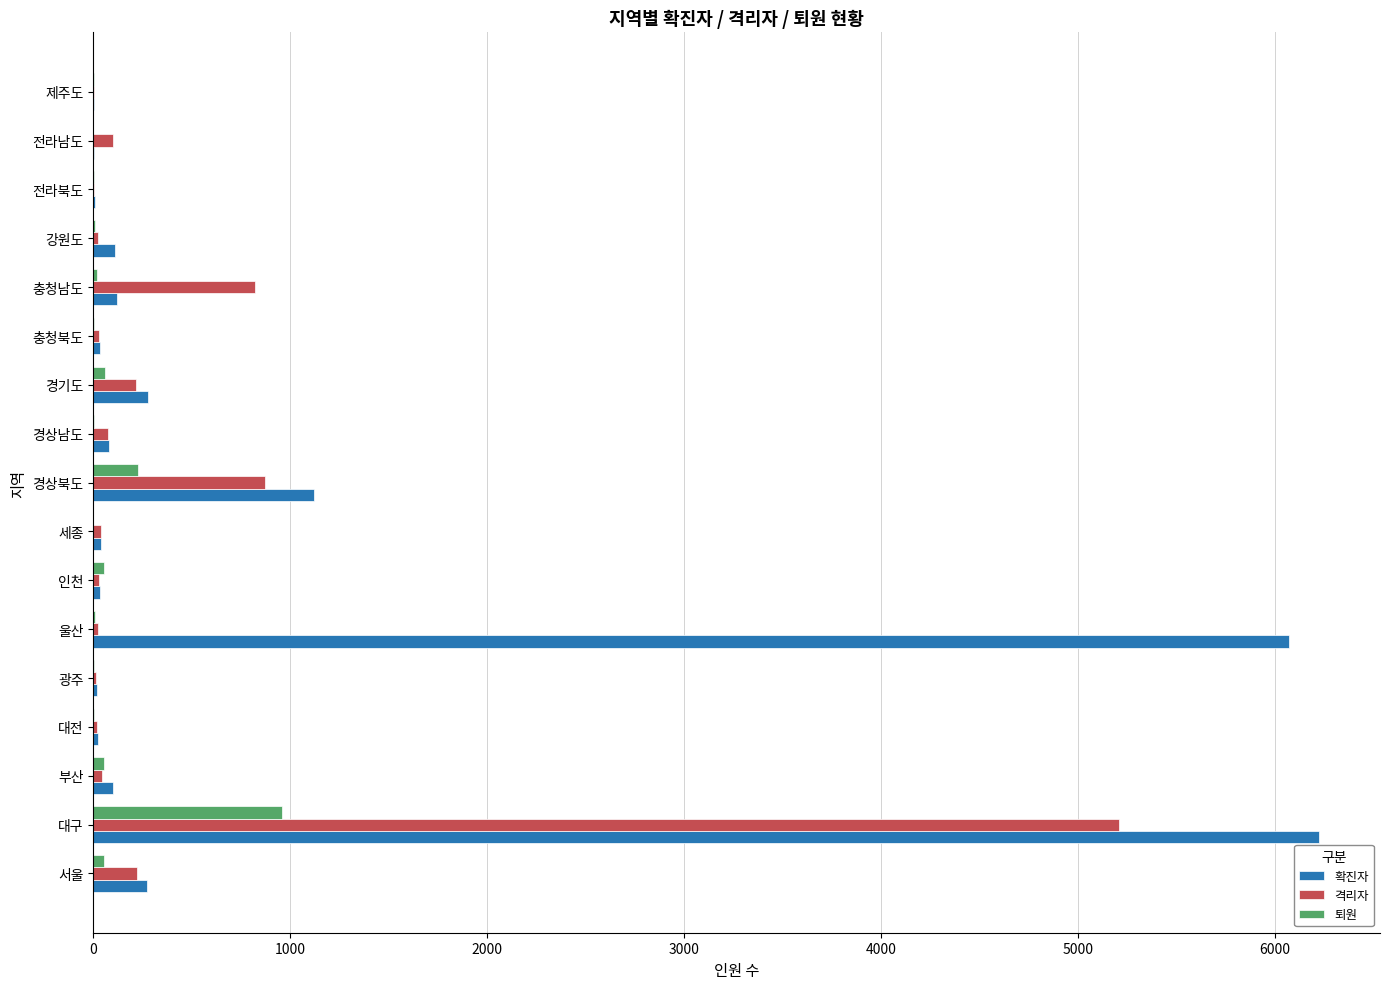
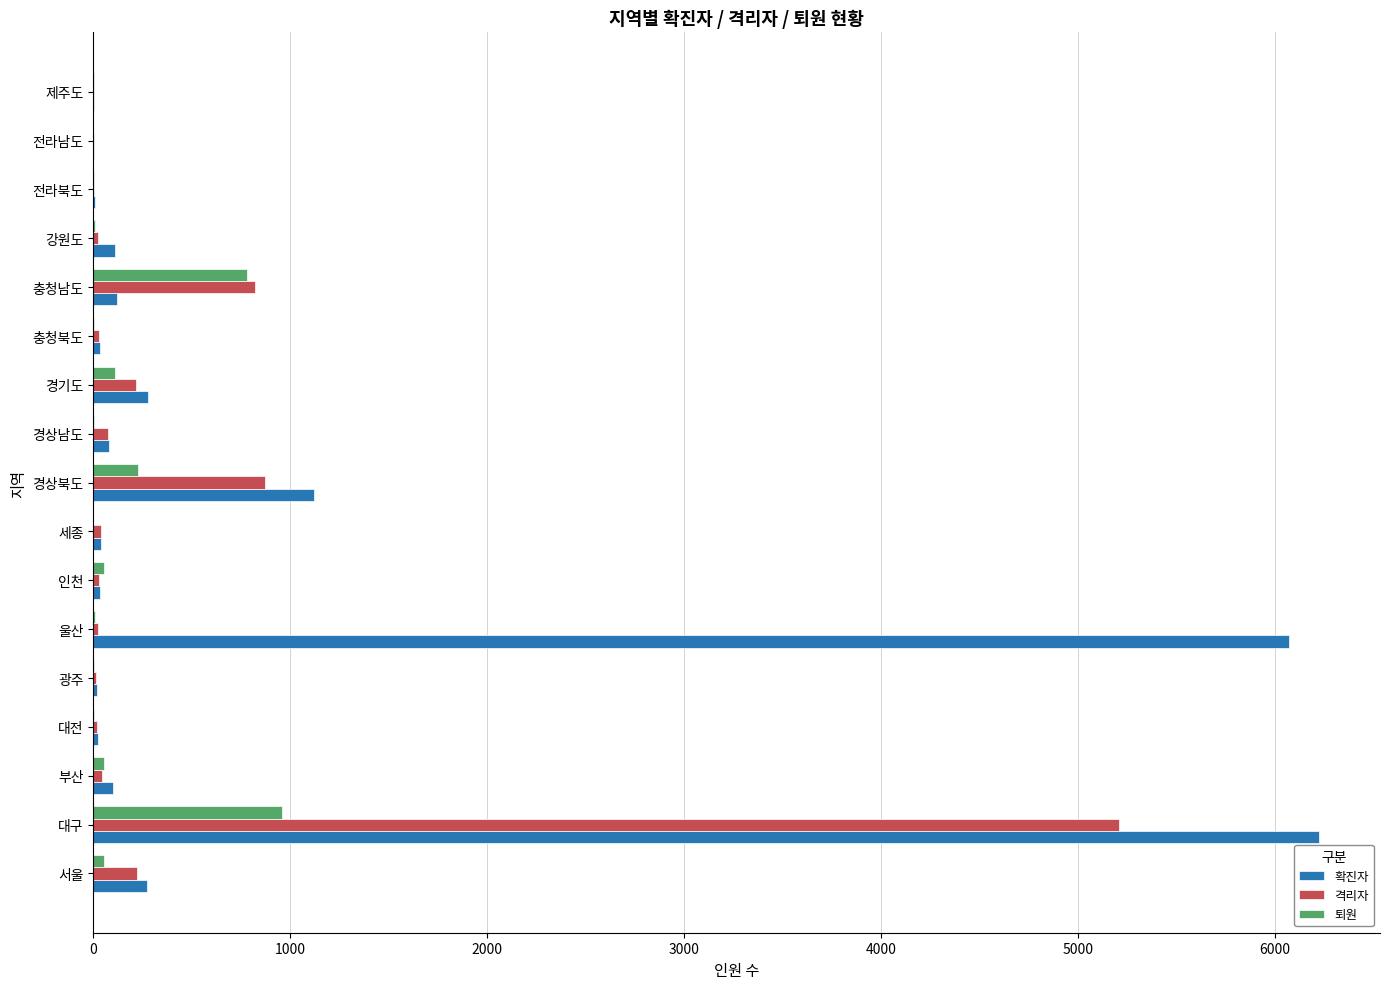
격리자, 전라남도: 100 -> 0
퇴원, 충청남도: 20 -> 780
퇴원, 경기도: 60 -> 110
